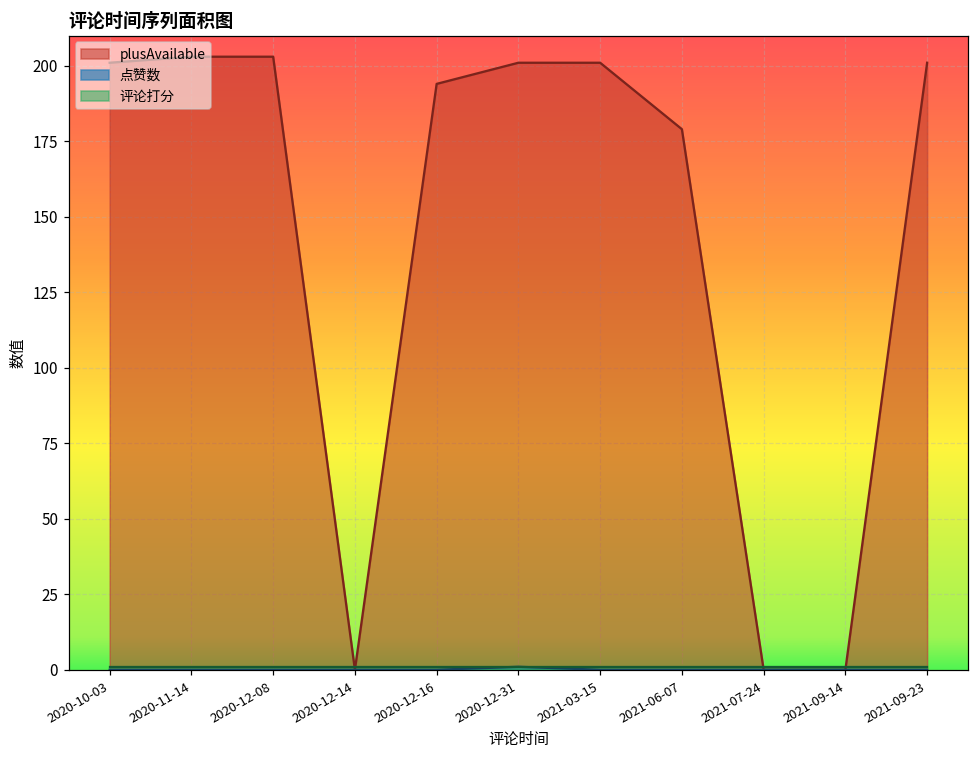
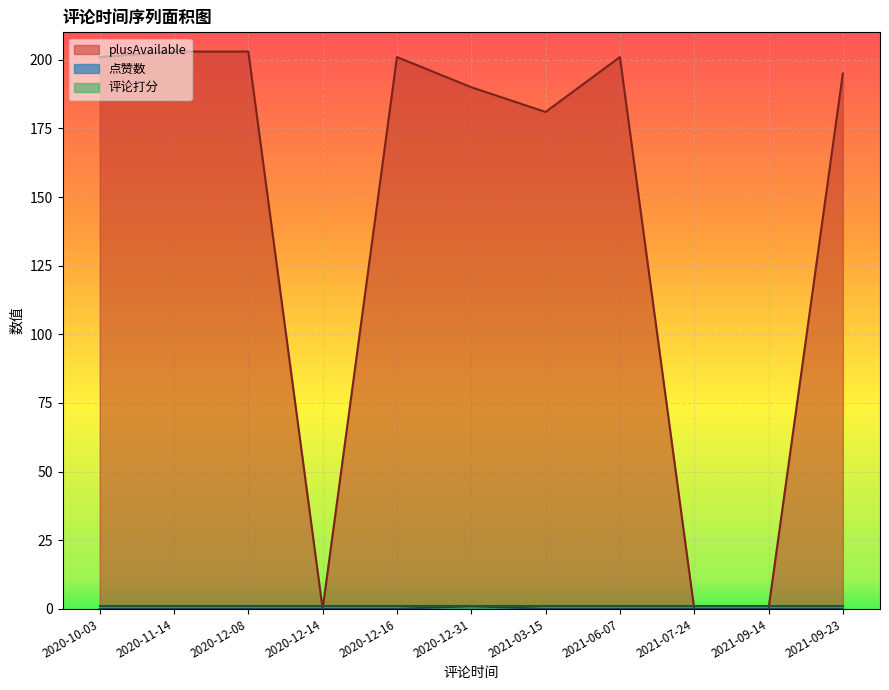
plusAvailable, 2020-12-16: 194 -> 201
plusAvailable, 2020-12-31: 201 -> 190
plusAvailable, 2021-03-15: 201 -> 181
plusAvailable, 2021-06-07: 179 -> 201
plusAvailable, 2021-09-23: 201 -> 195
